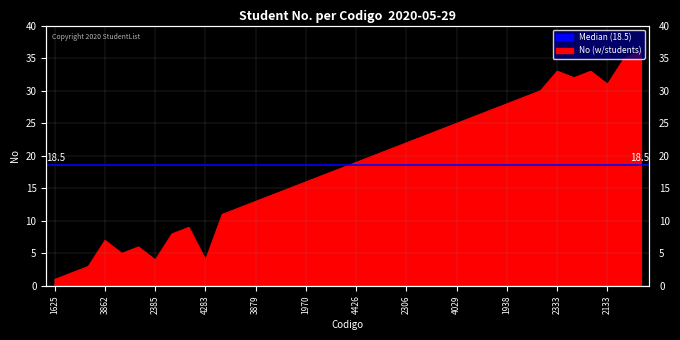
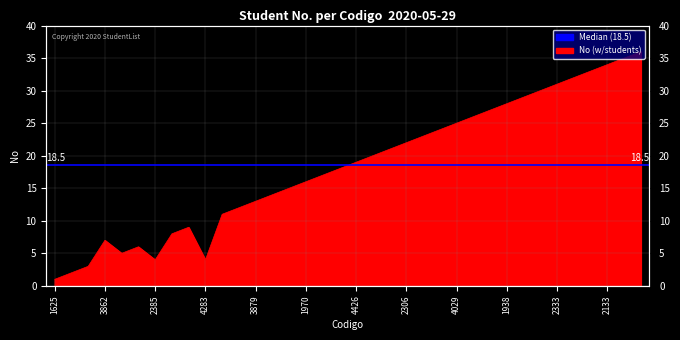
2333: 33 -> 31
2133: 31 -> 34
